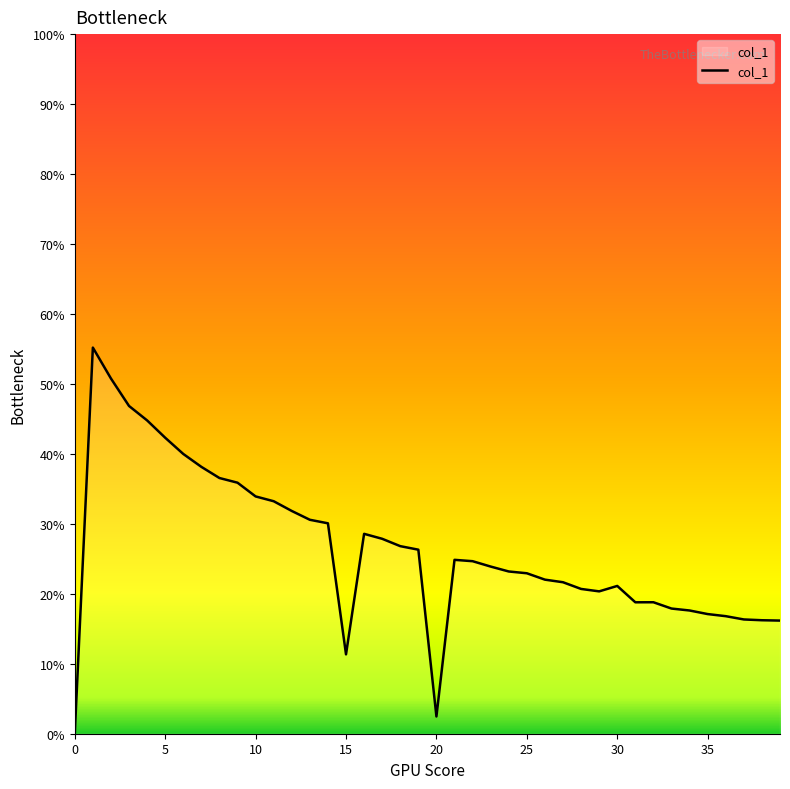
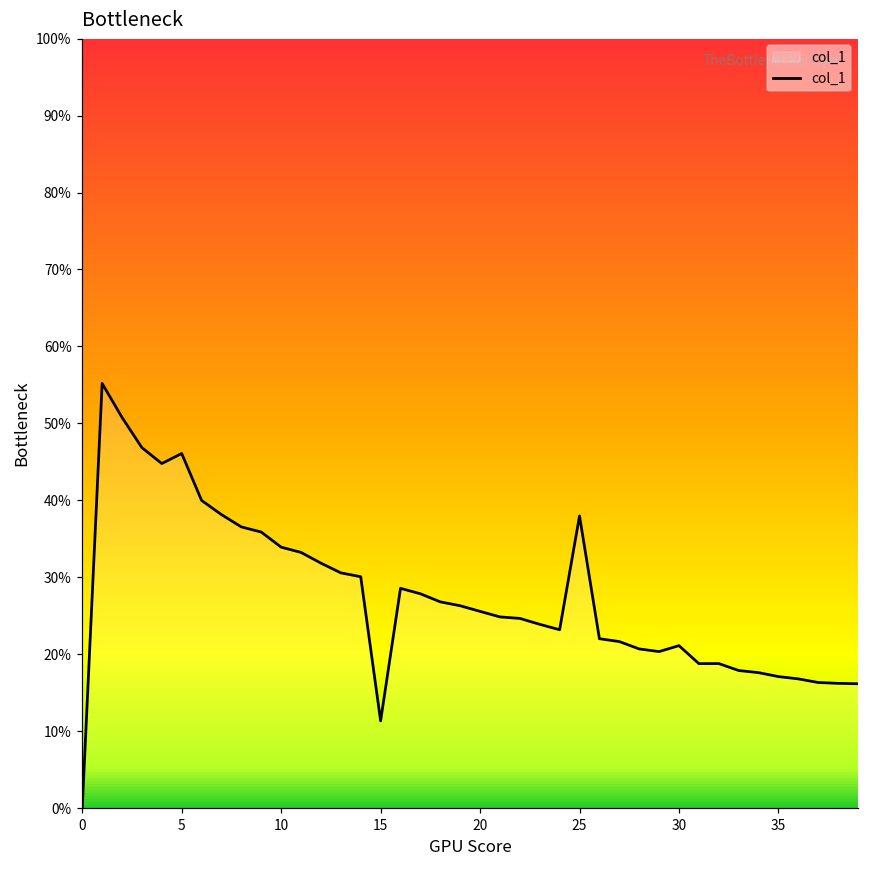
5: 42% -> 46%
20: 2% -> 26%
25: 23% -> 38%
